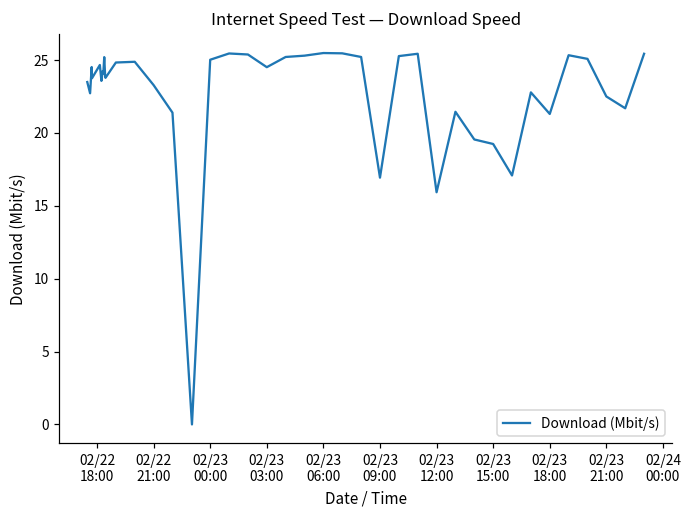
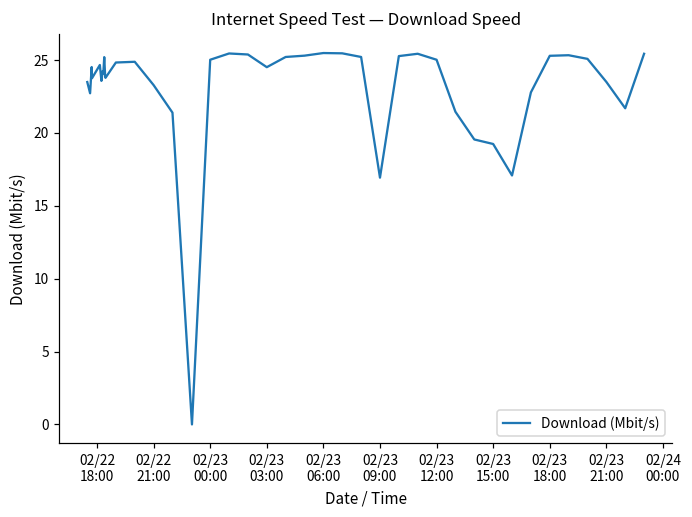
02/23 12:00: 15.9 -> 25.0
02/23 18:00: 21.3 -> 25.3
02/23 21:00: 22.5 -> 23.5
